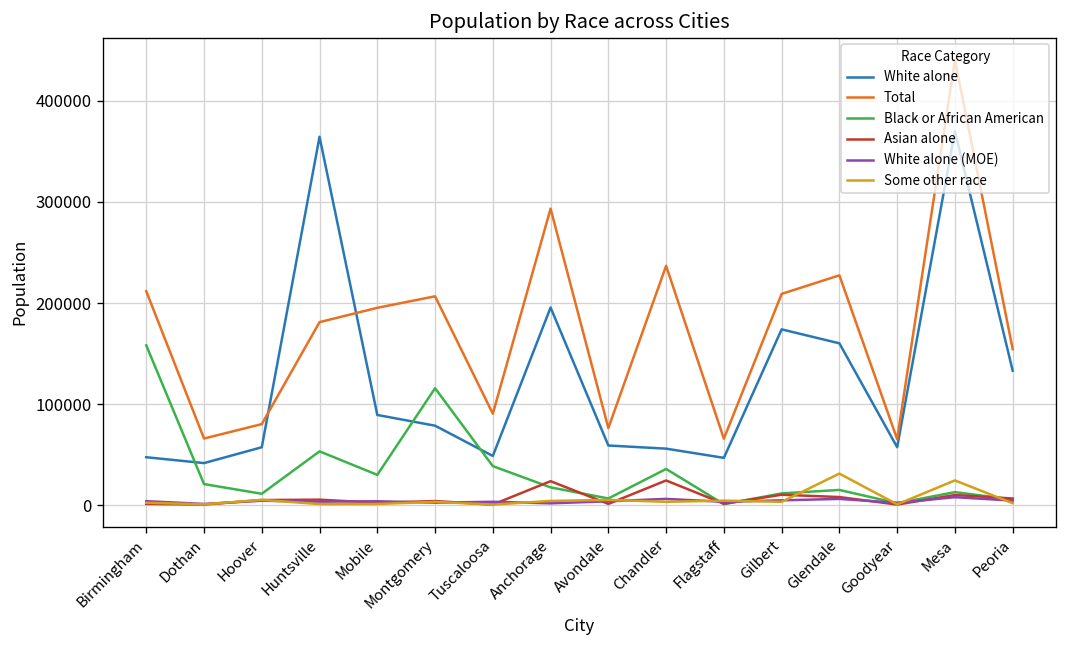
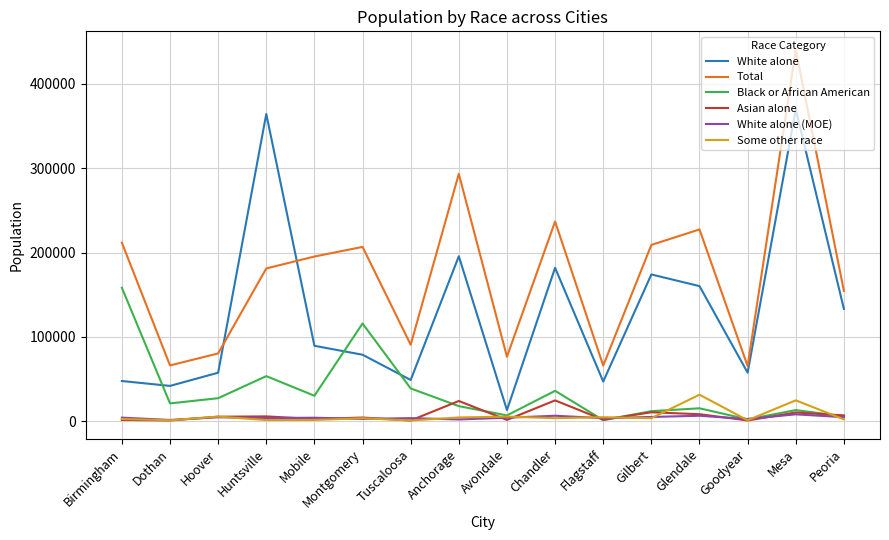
Black or African American, Hoover: 10000 -> 30000
White alone, Avondale: 60000 -> 10000
White alone, Chandler: 60000 -> 180000
